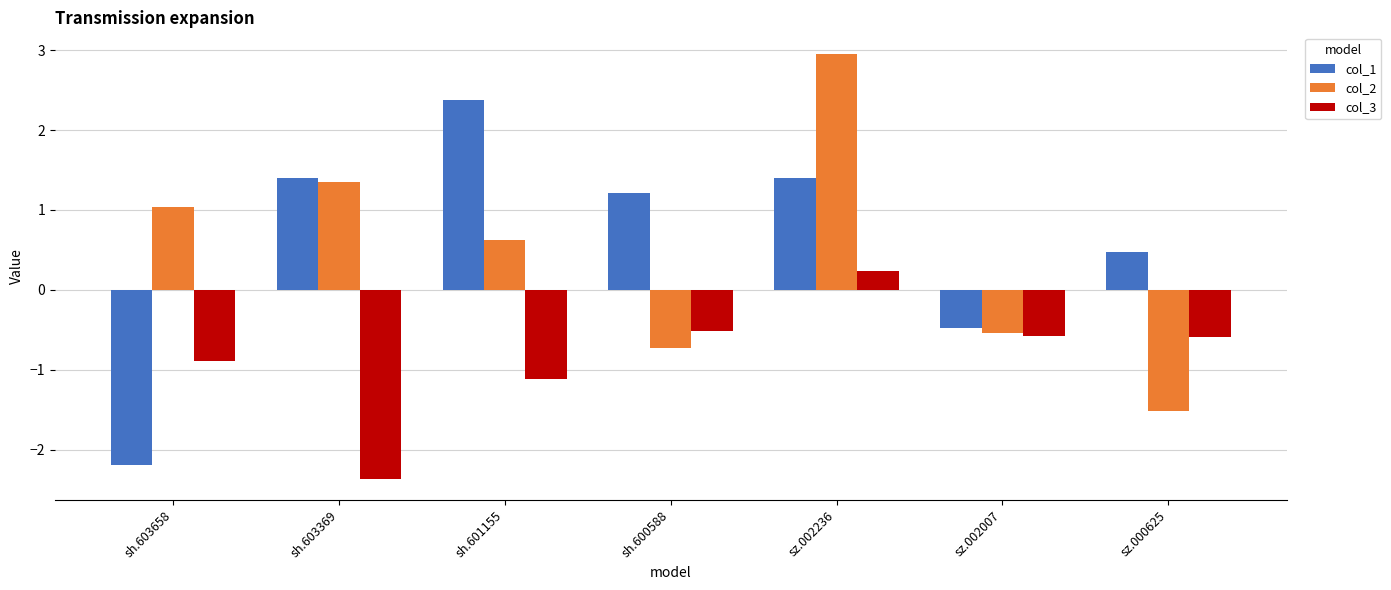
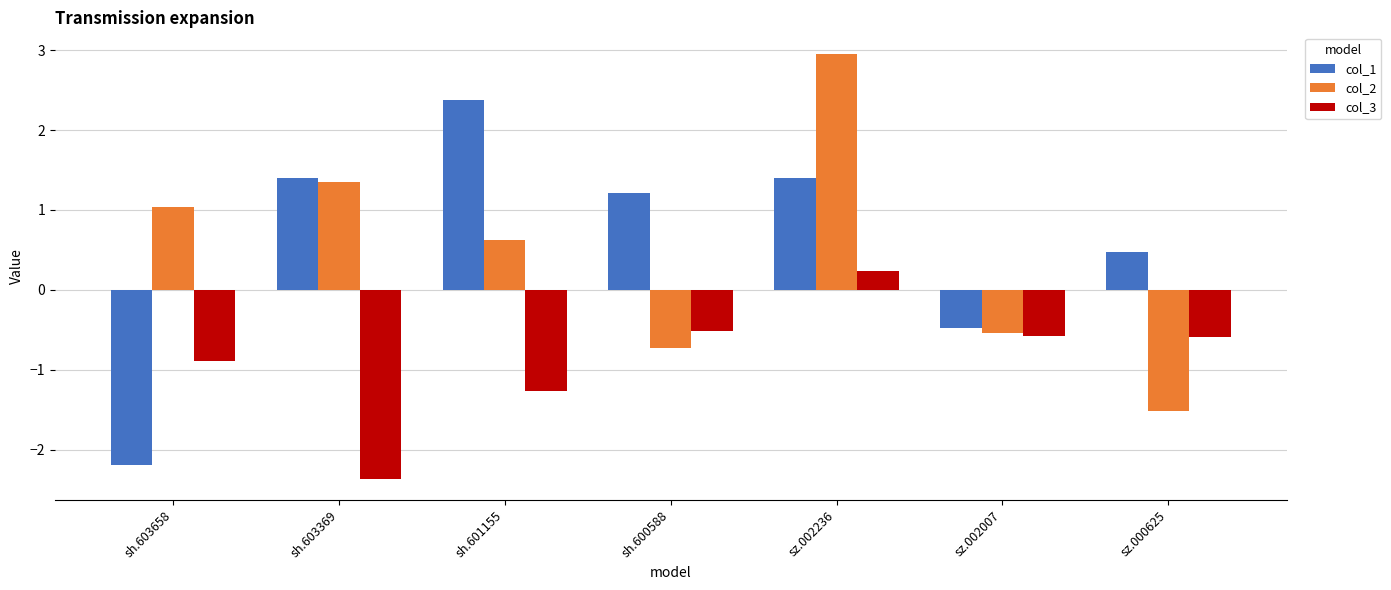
col_3, sh.601155: -1.1 -> -1.3
